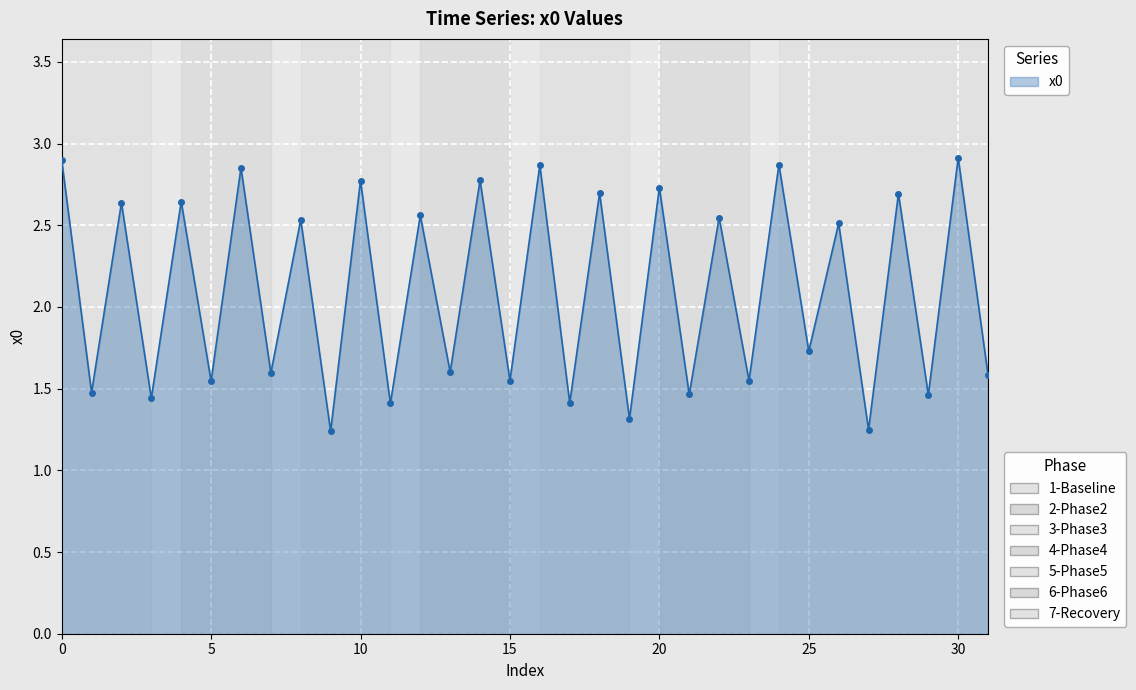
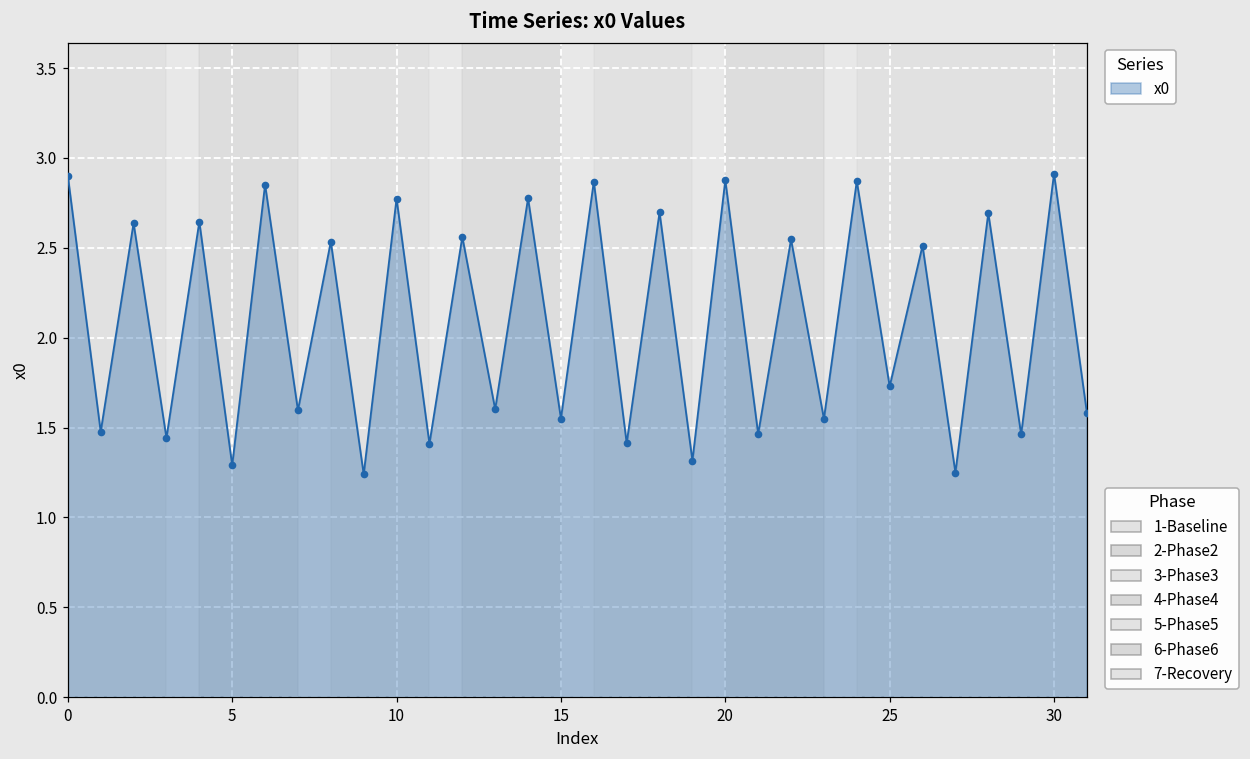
5: 1.55 -> 1.29
20: 2.73 -> 2.88
